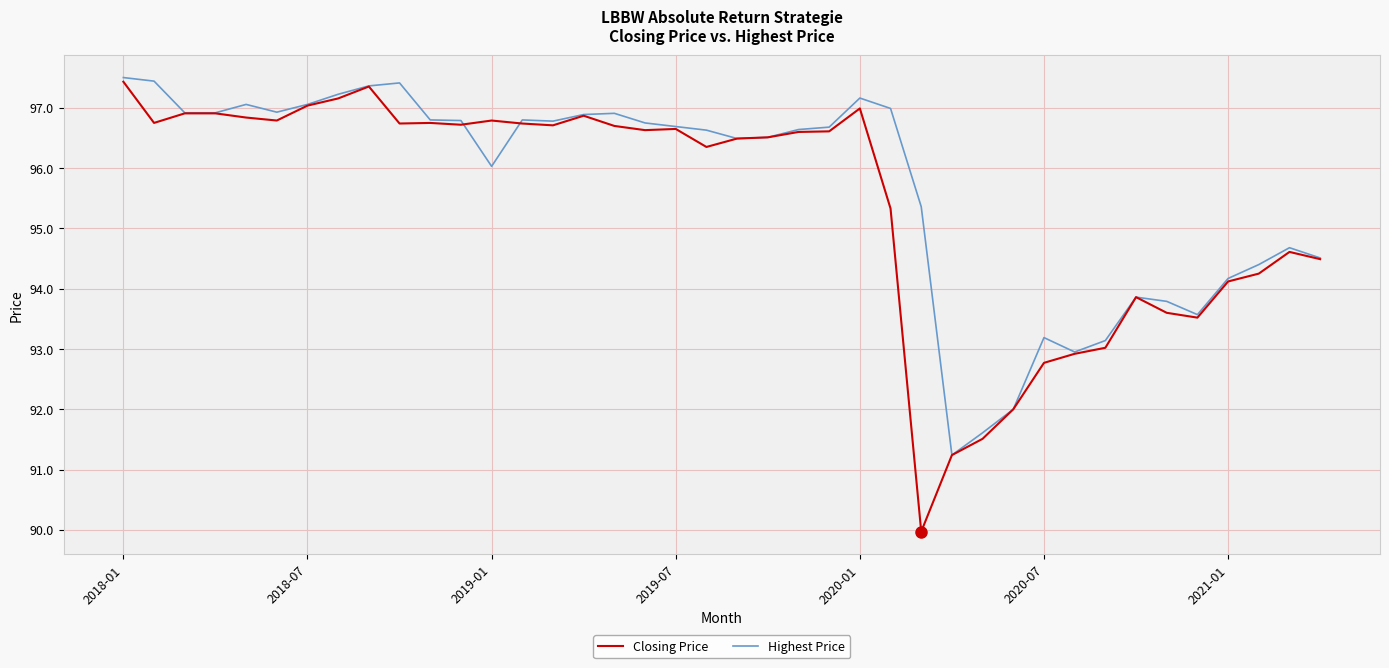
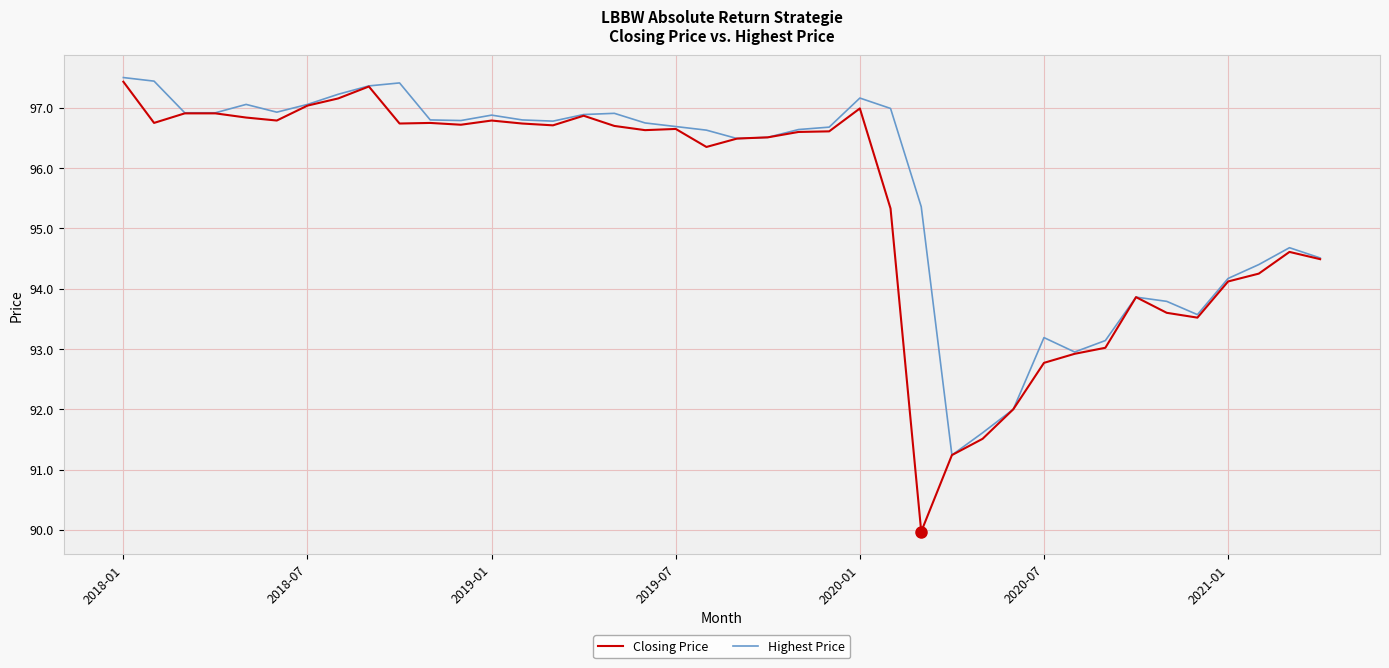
Highest Price, 2019-01: 96.0 -> 96.9
